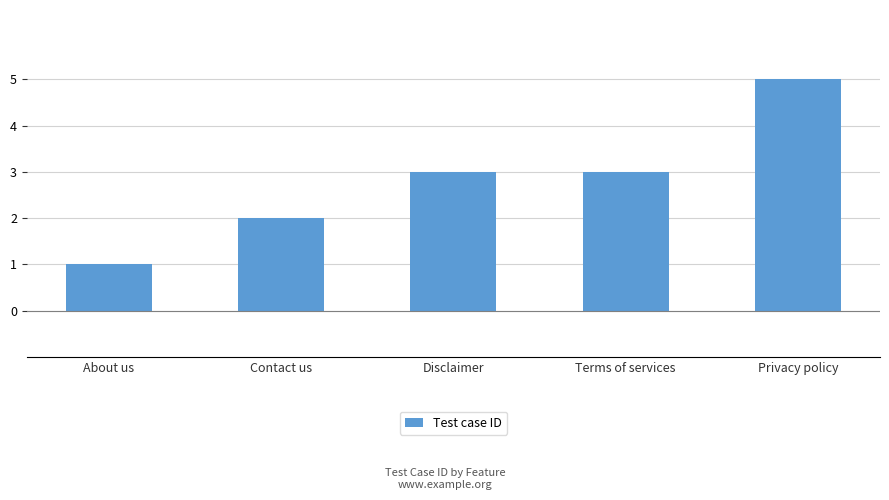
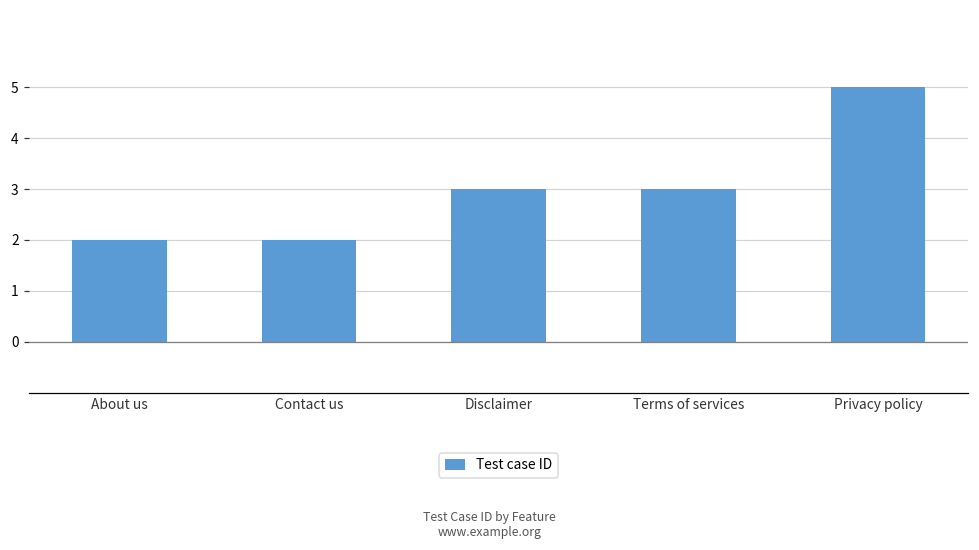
About us: 1 -> 2
